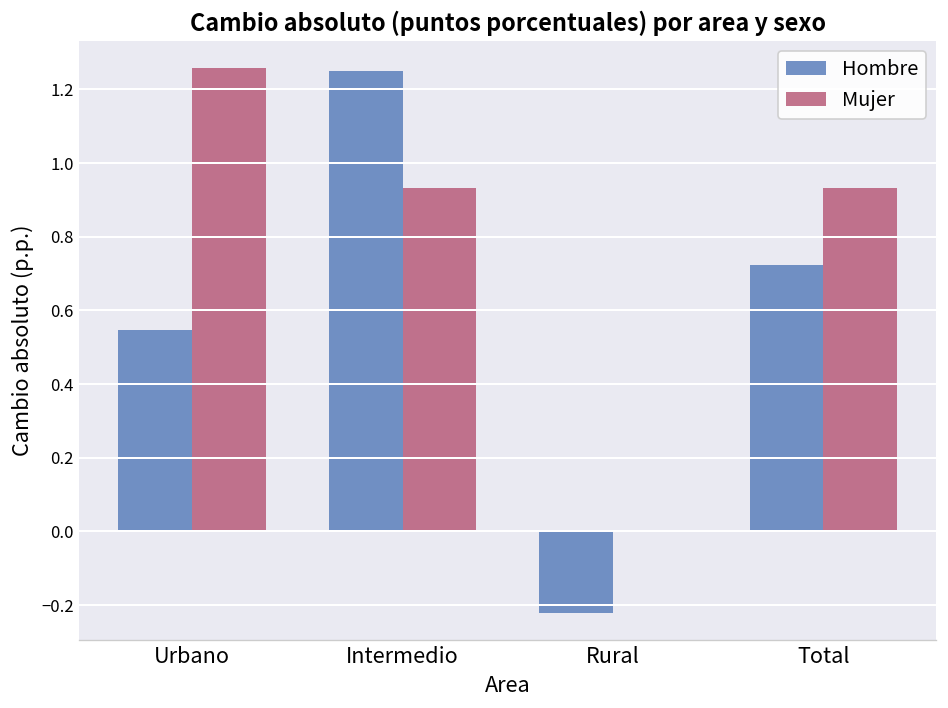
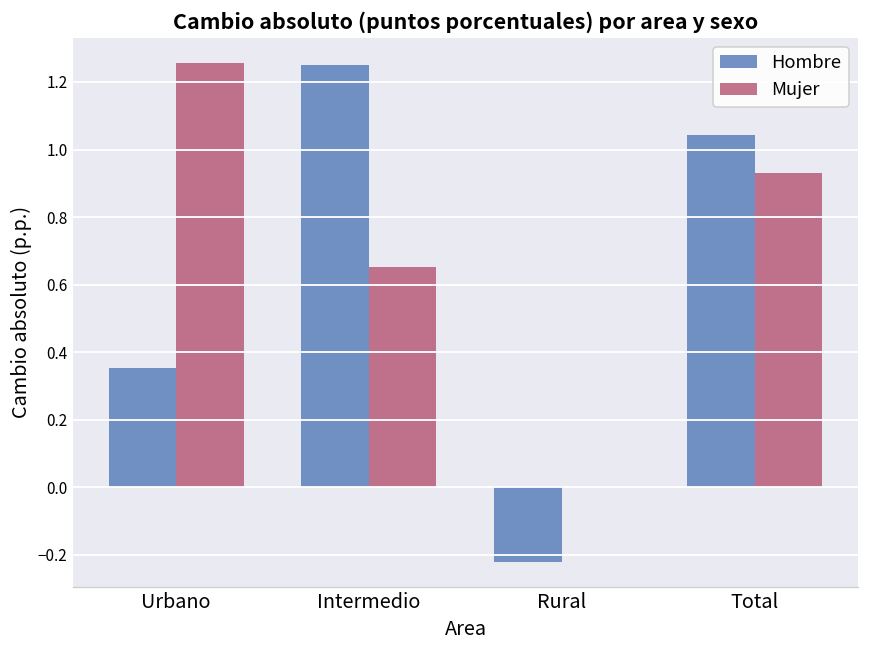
Hombre, Urbano: 0.55 -> 0.35
Mujer, Intermedio: 0.93 -> 0.65
Hombre, Total: 0.72 -> 1.04
